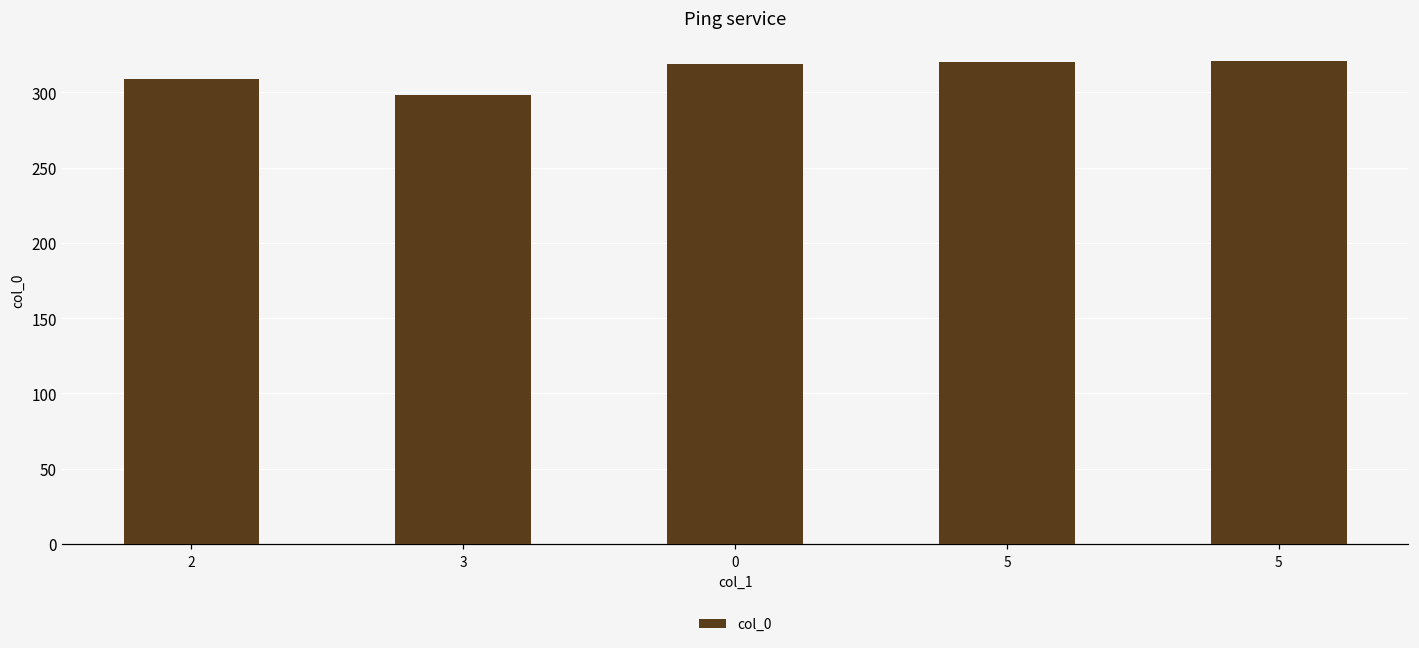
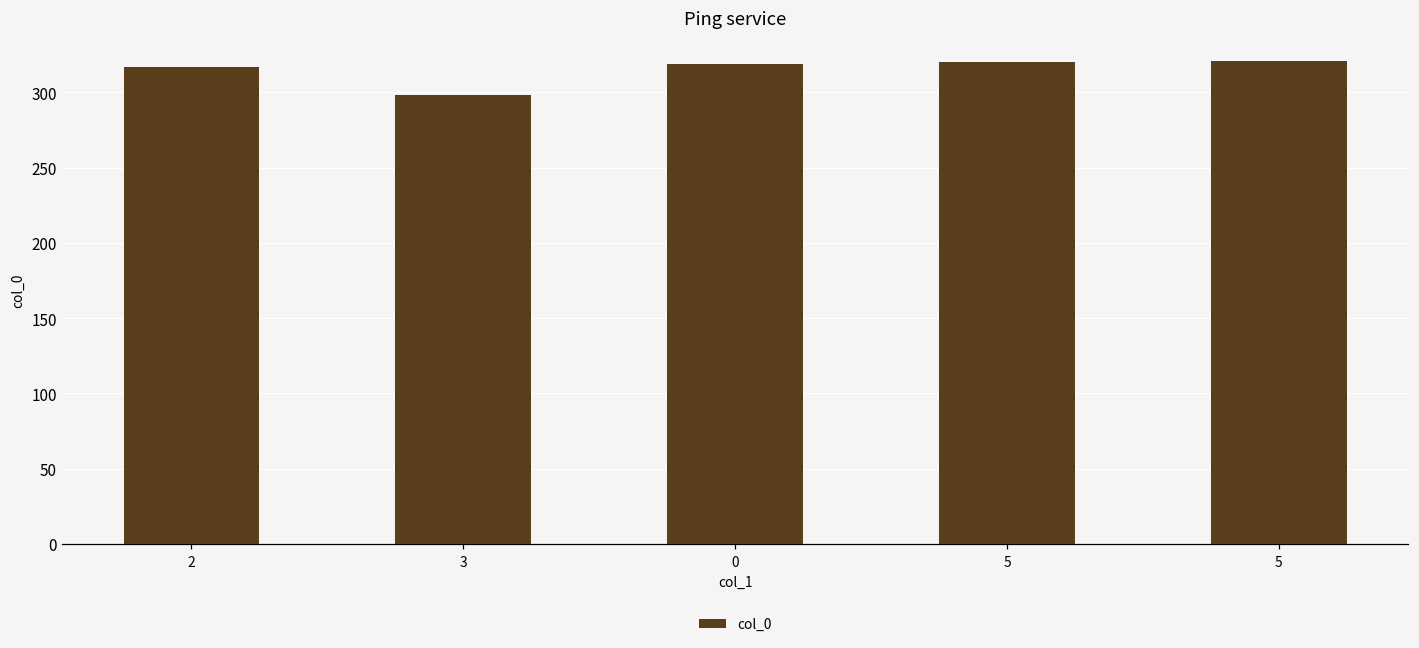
2: 309 -> 317
